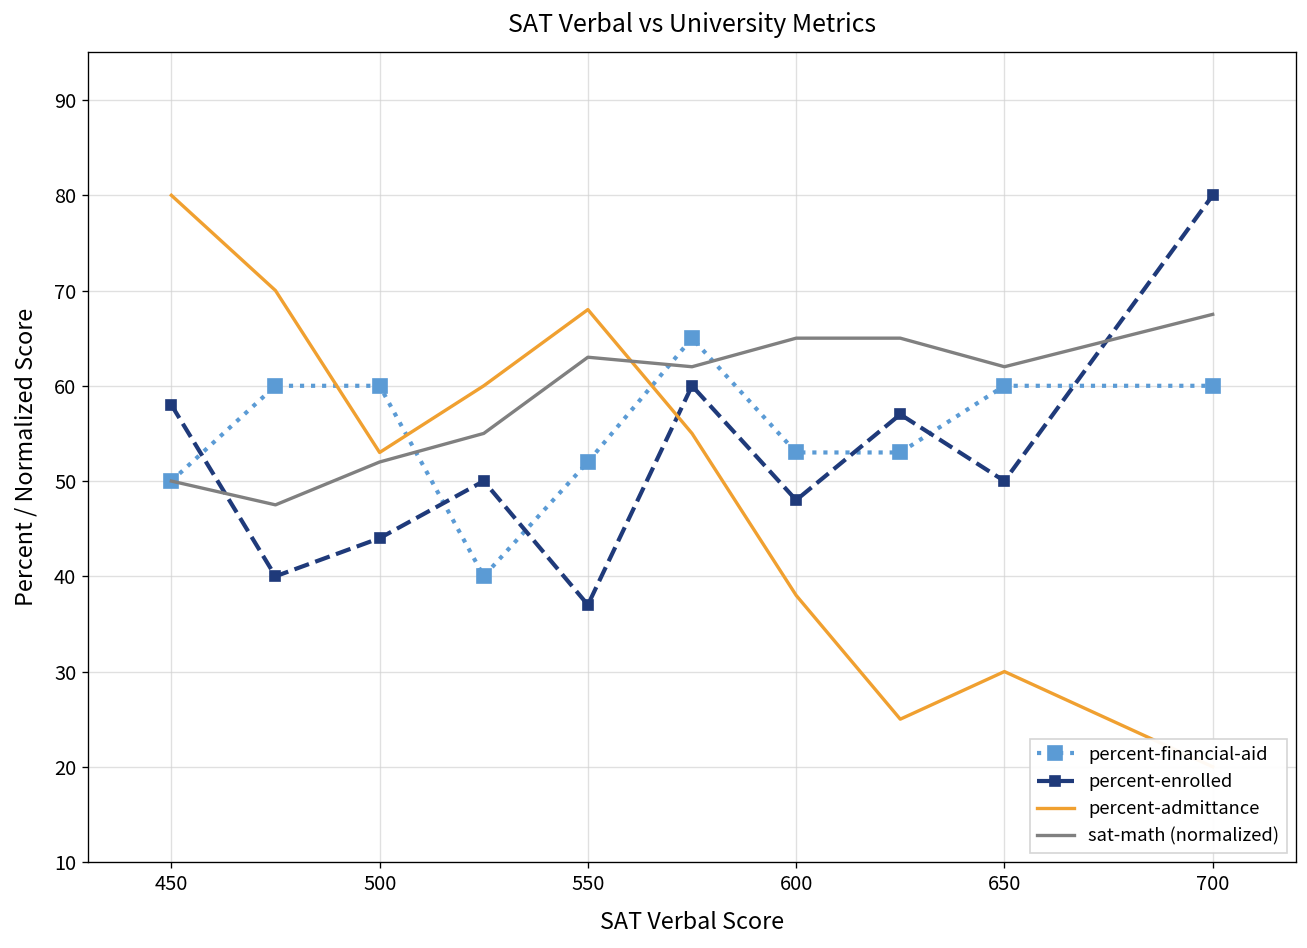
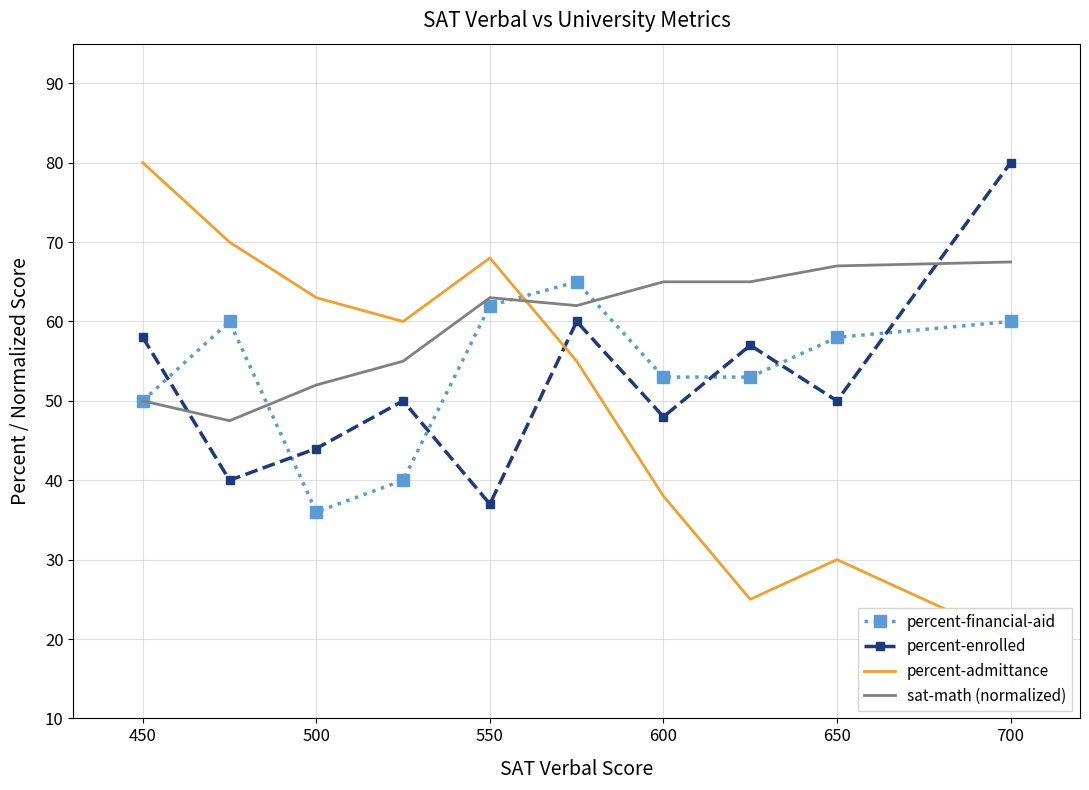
percent-financial-aid, 500: 60 -> 36
percent-admittance, 500: 53 -> 63
percent-financial-aid, 550: 52 -> 62
percent-financial-aid, 650: 60 -> 58
sat-math (normalized), 650: 62 -> 67
